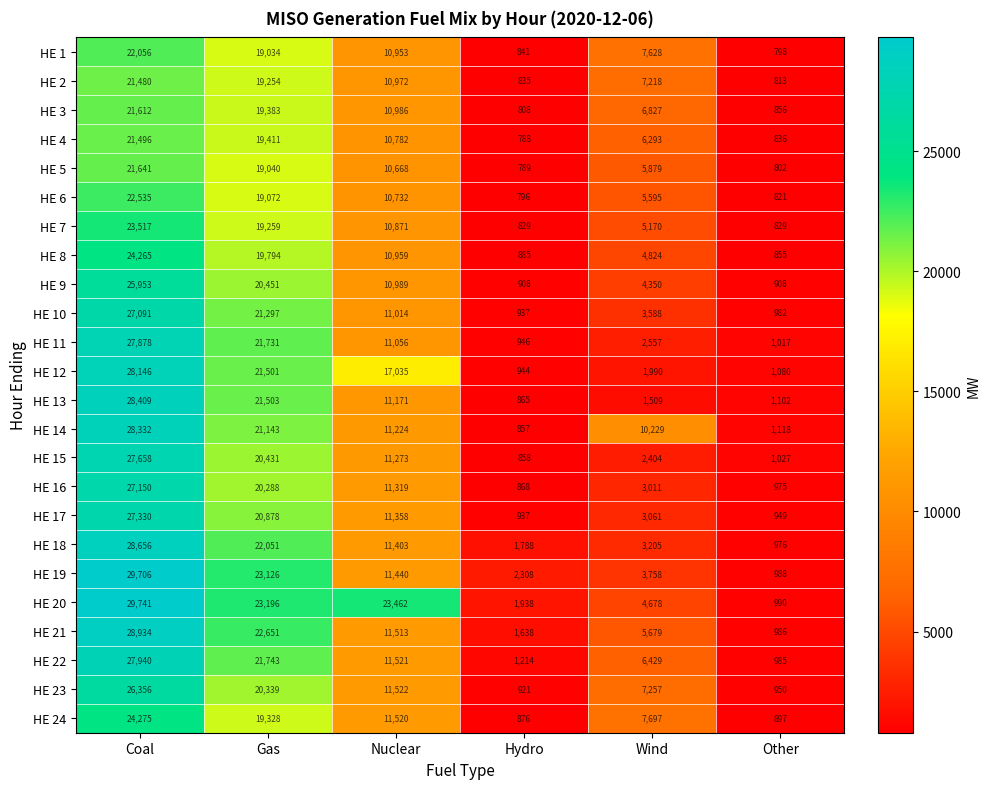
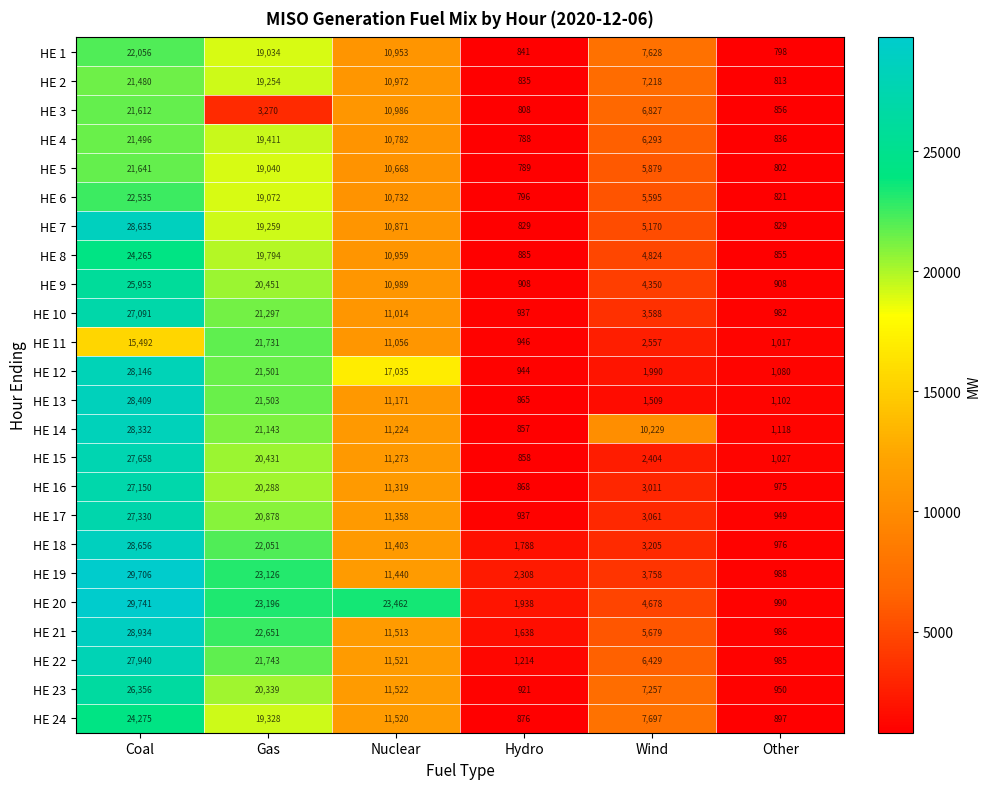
HE 3, Gas: 19,383 -> 3,270
HE 7, Coal: 23,517 -> 28,635
HE 11, Coal: 27,878 -> 15,492
